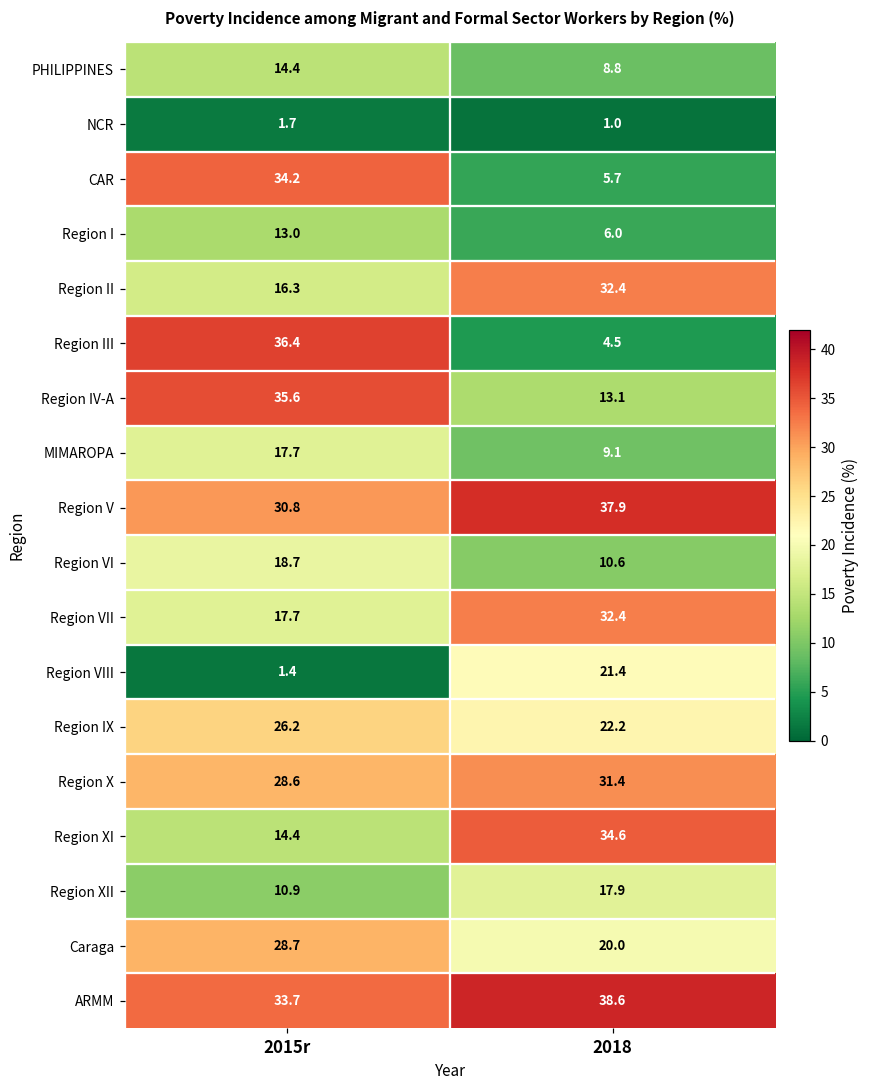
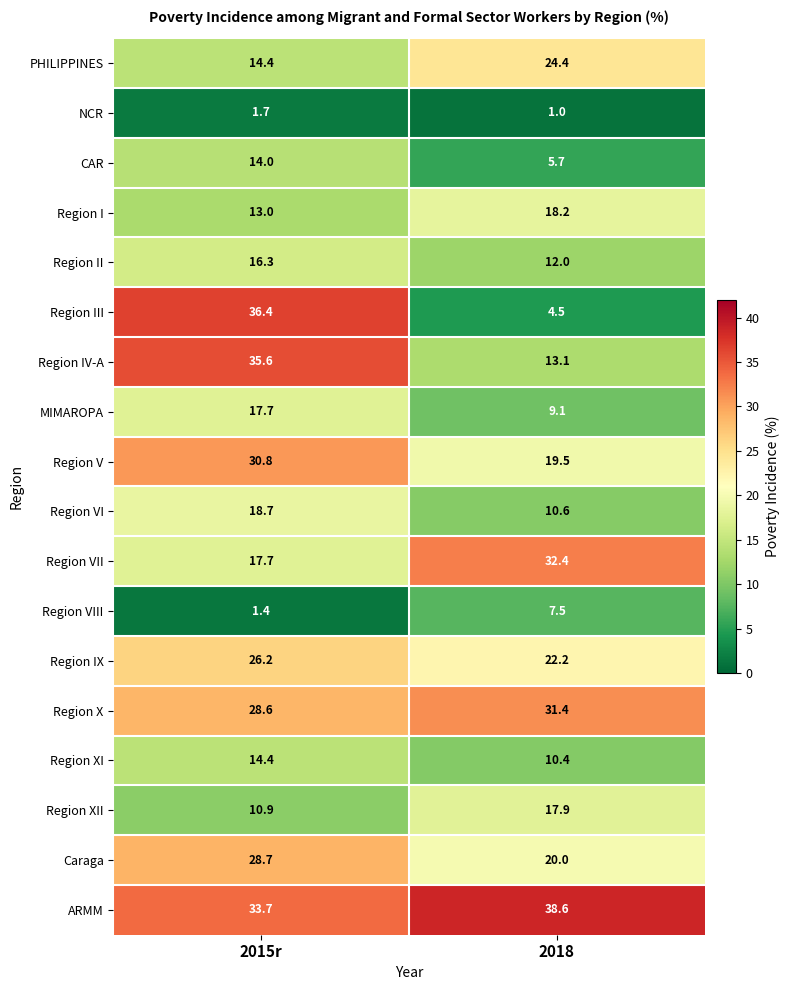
PHILIPPINES, 2018: 8.8 -> 24.4
CAR, 2015r: 34.2 -> 14.0
Region I, 2018: 6.0 -> 18.2
Region II, 2018: 32.4 -> 12.0
Region V, 2018: 37.9 -> 19.5
Region VIII, 2018: 21.4 -> 7.5
Region XI, 2018: 34.6 -> 10.4
